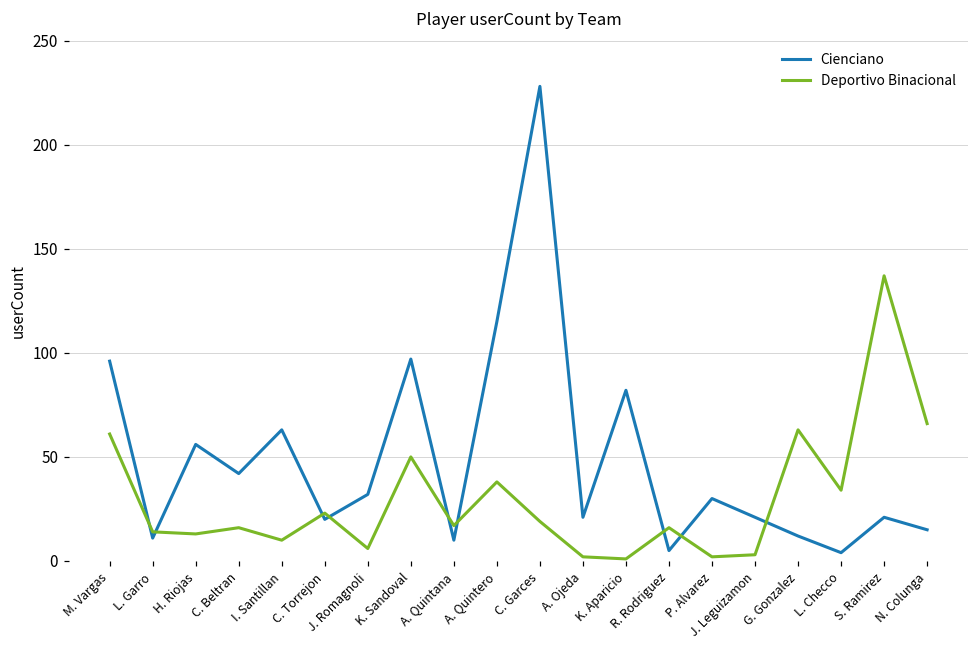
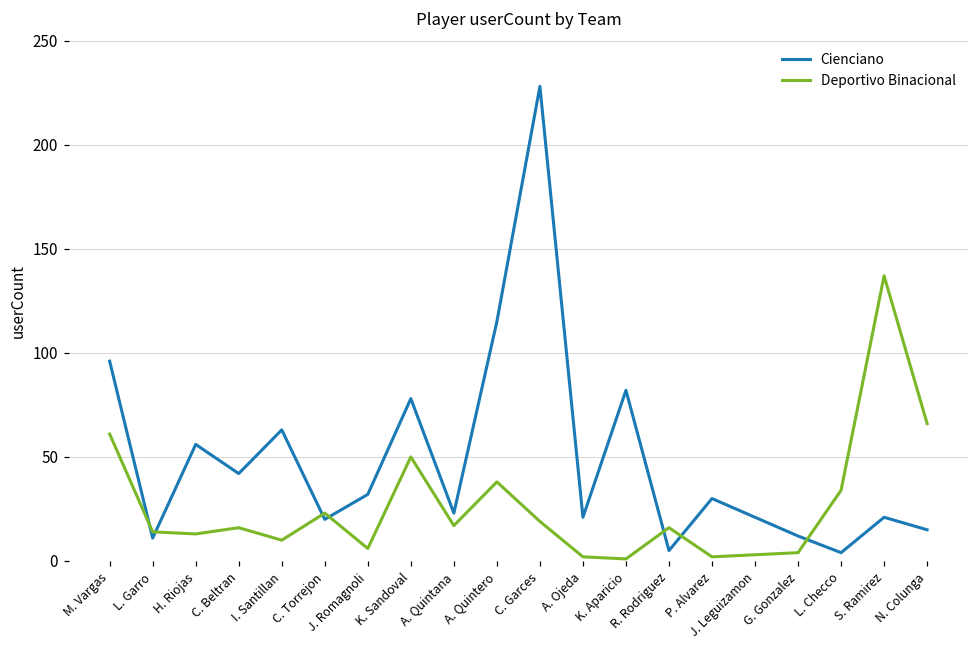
Cienciano, K. Sandoval: 97 -> 78
Cienciano, A. Quintana: 10 -> 23
Deportivo Binacional, G. Gonzalez: 63 -> 4
